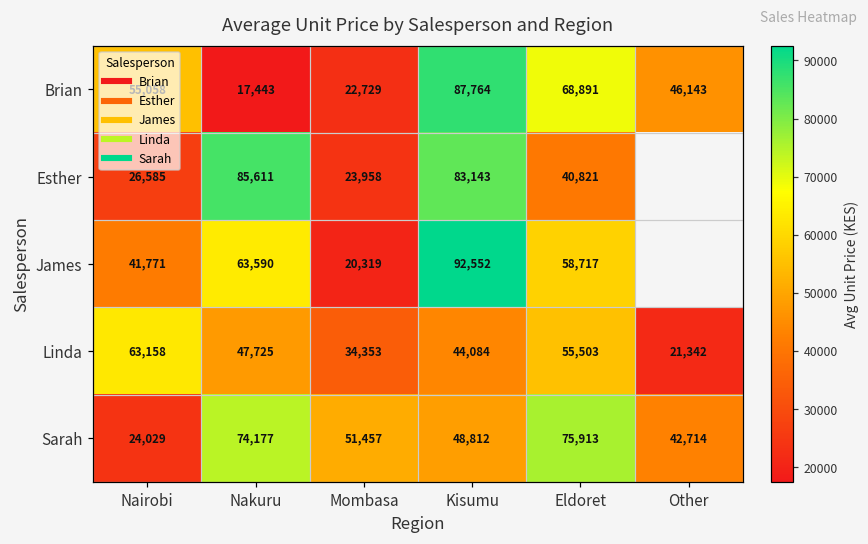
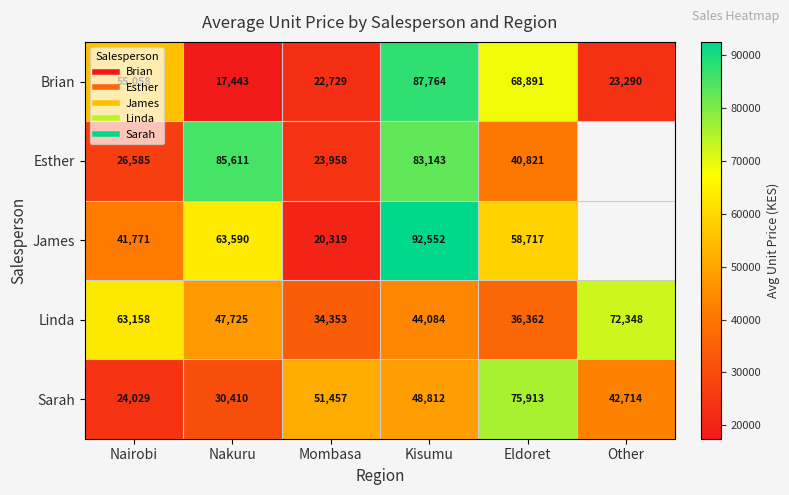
Brian, Other: 46,143 -> 23,290
Linda, Eldoret: 55,503 -> 36,362
Linda, Other: 21,342 -> 72,348
Sarah, Nakuru: 74,177 -> 30,410
